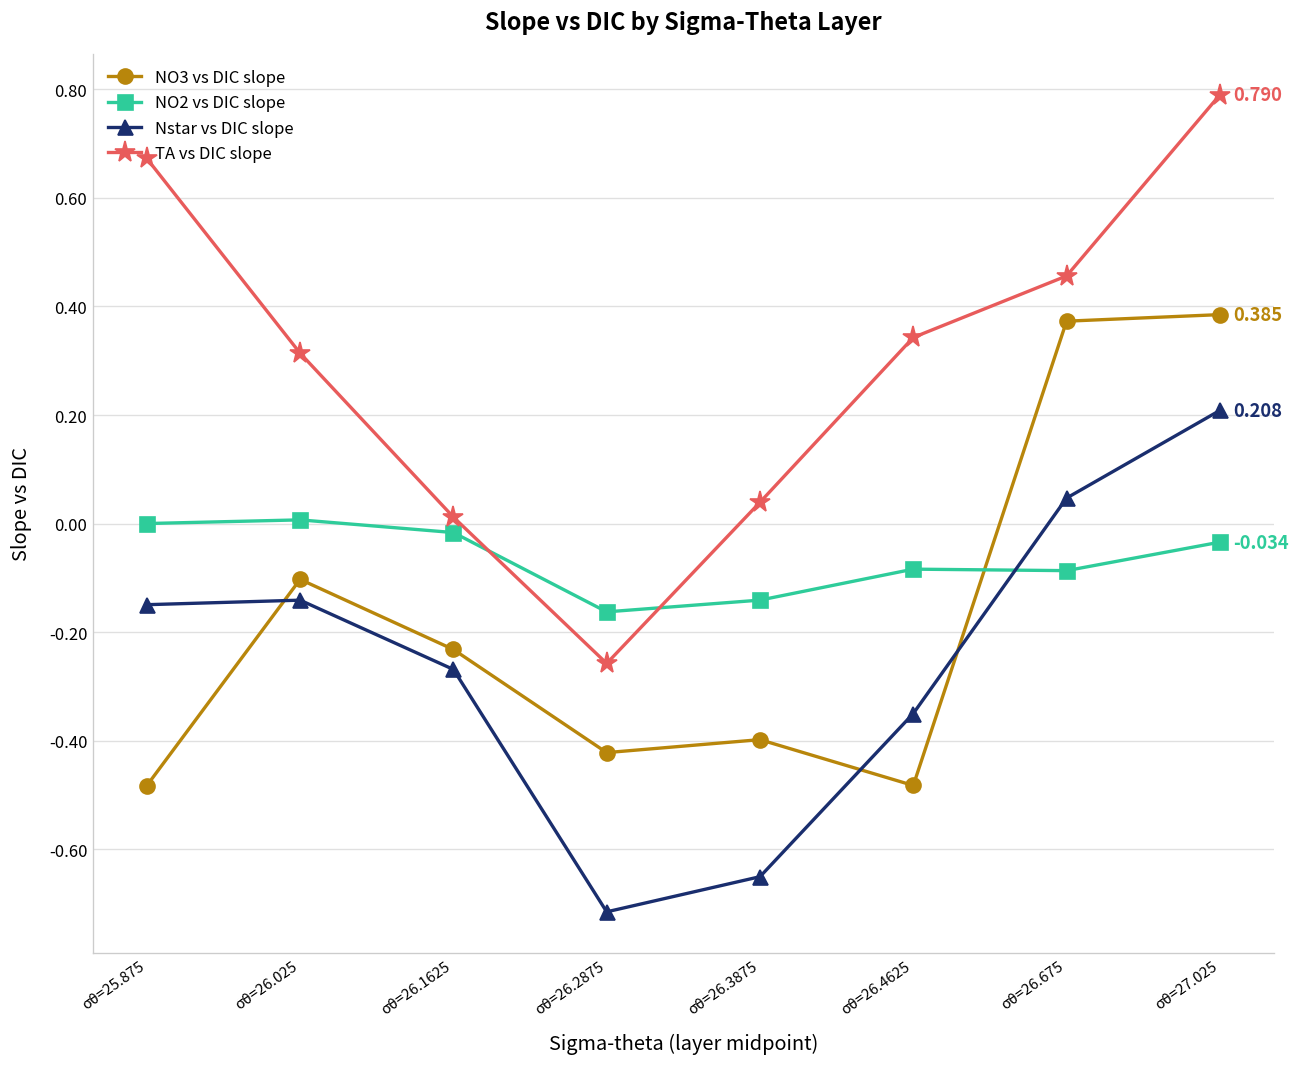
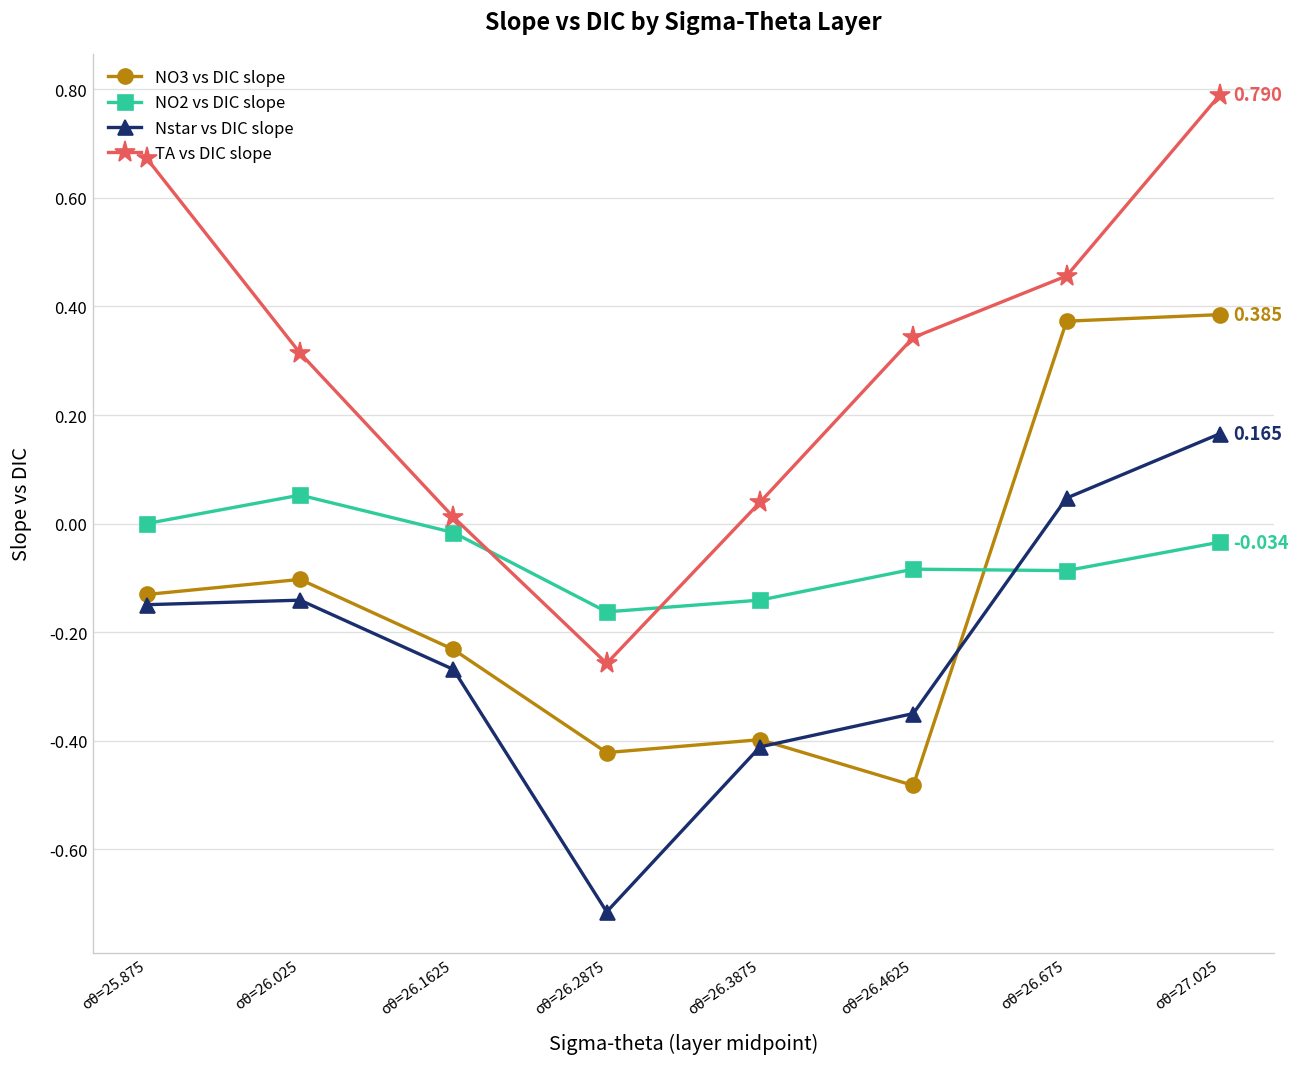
NO3 vs DIC slope, σθ=25.875: -0.48 -> -0.13
NO2 vs DIC slope, σθ=26.025: 0.01 -> 0.05
Nstar vs DIC slope, σθ=26.3875: -0.65 -> -0.41
Nstar vs DIC slope, σθ=27.025: 0.208 -> 0.165
